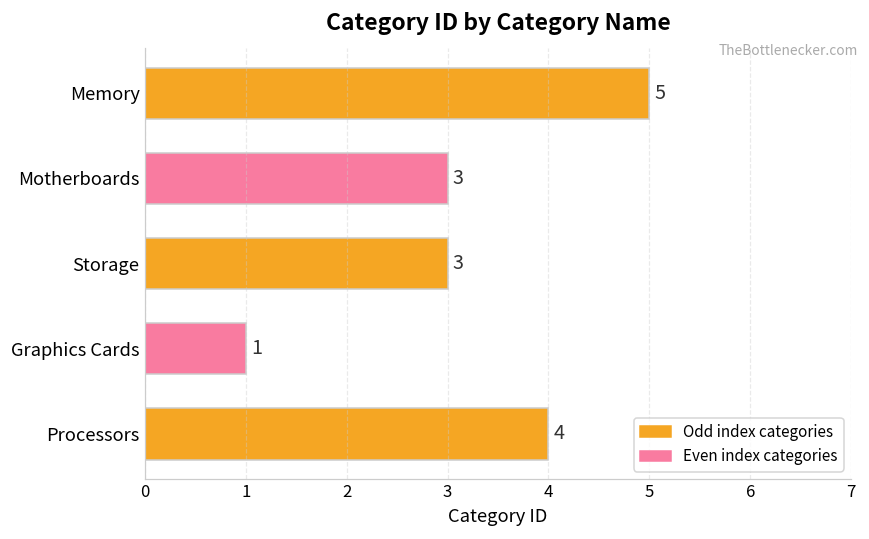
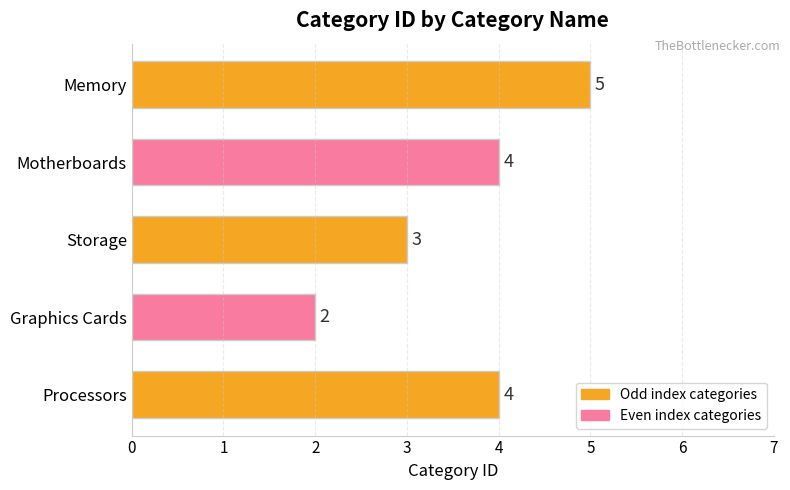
Motherboards: 3 -> 4
Graphics Cards: 1 -> 2
